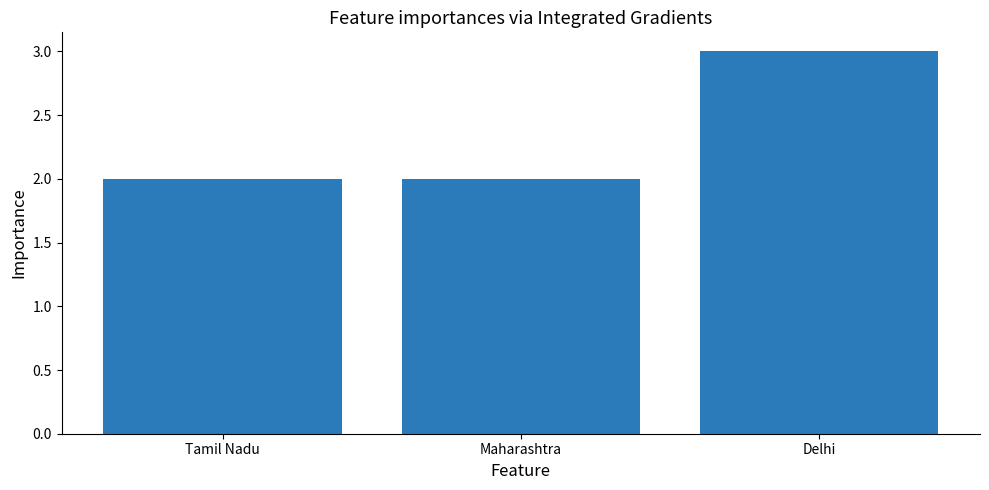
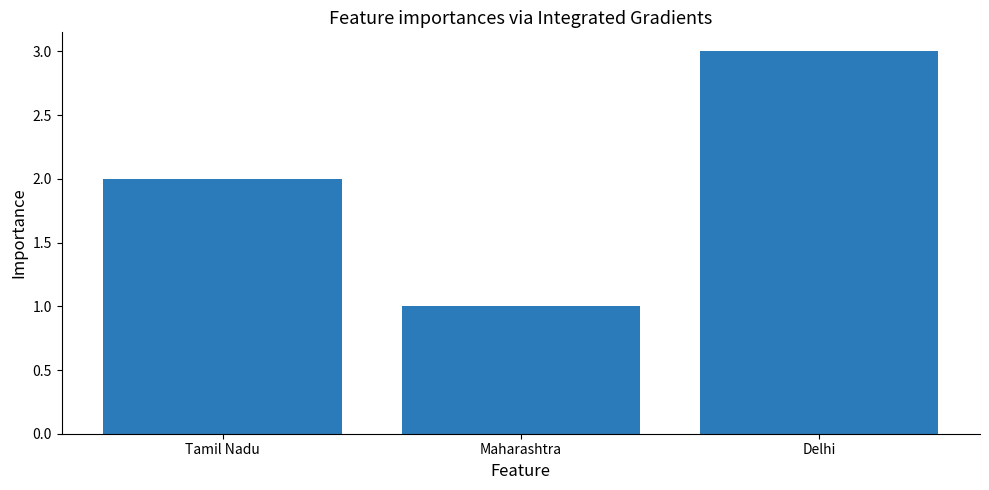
Maharashtra: 2 -> 1
